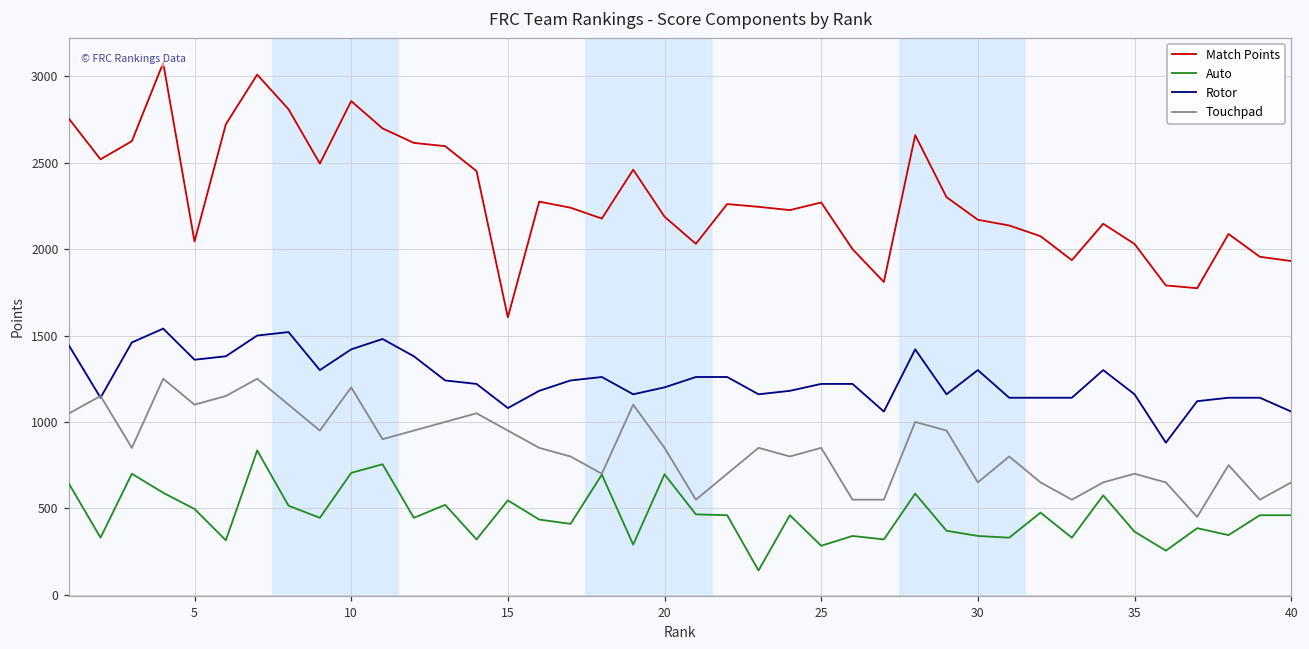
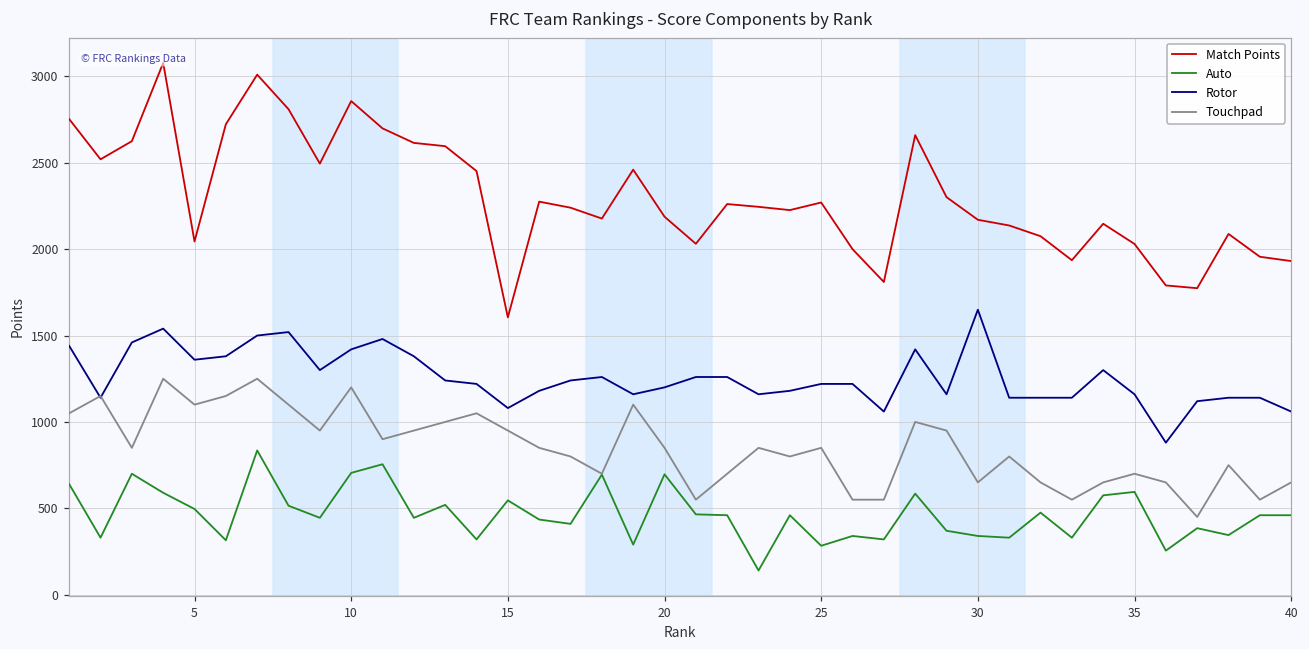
Rotor, 30: 1300 -> 1650
Auto, 35: 370 -> 600
